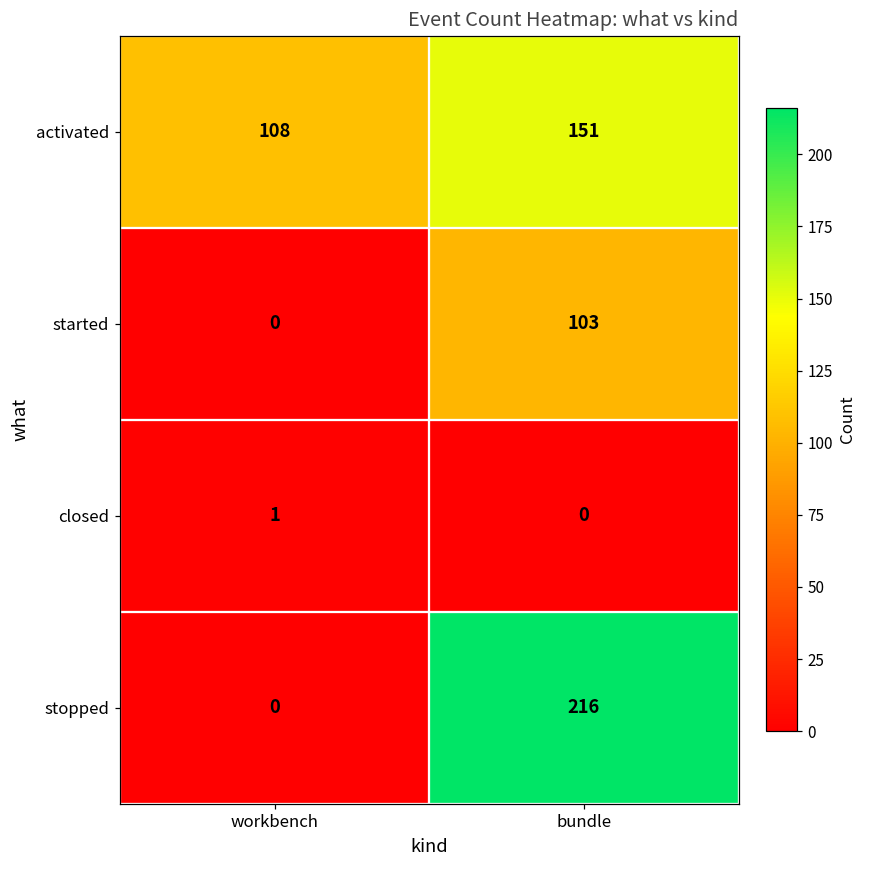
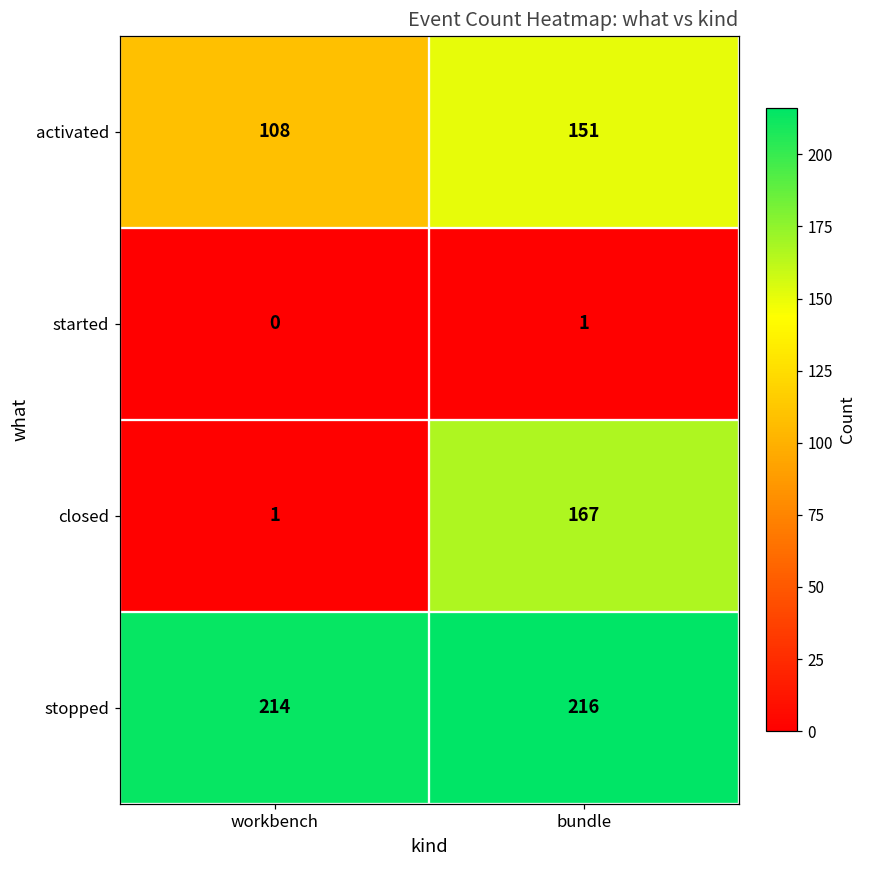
started, bundle: 103 -> 1
closed, bundle: 0 -> 167
stopped, workbench: 0 -> 214
